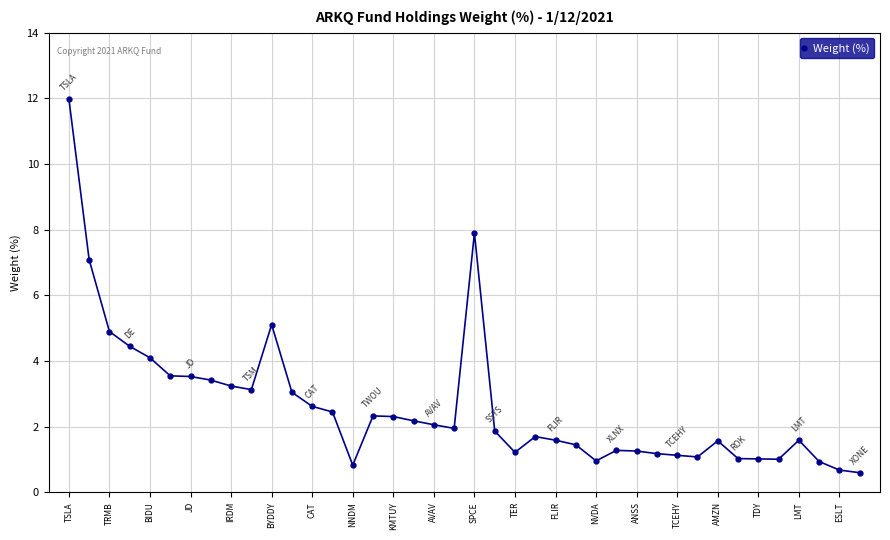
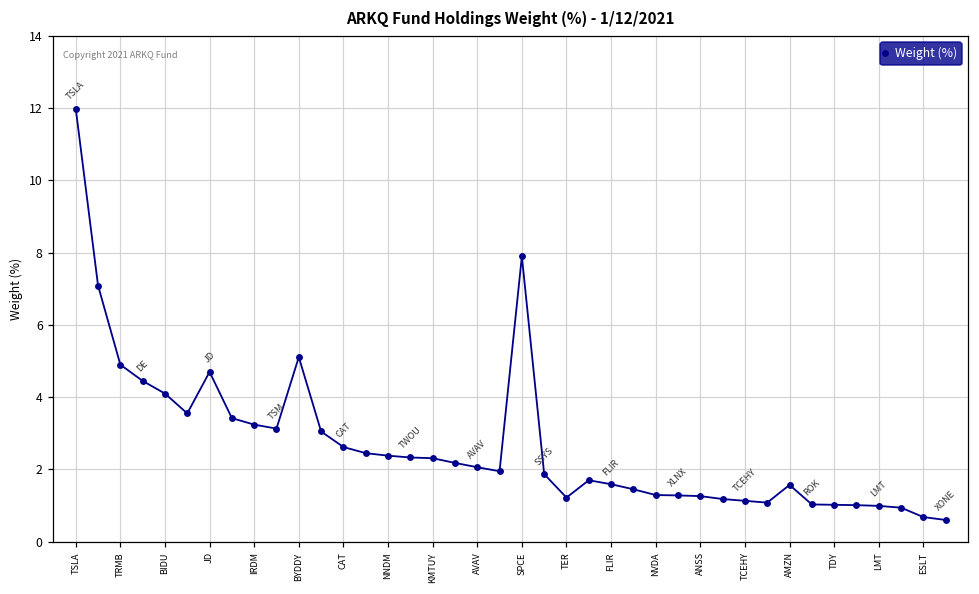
JD: 3.5 -> 4.7
NNDM: 0.8 -> 2.4
NVDA: 1.0 -> 1.3
LMT: 1.6 -> 1.0
